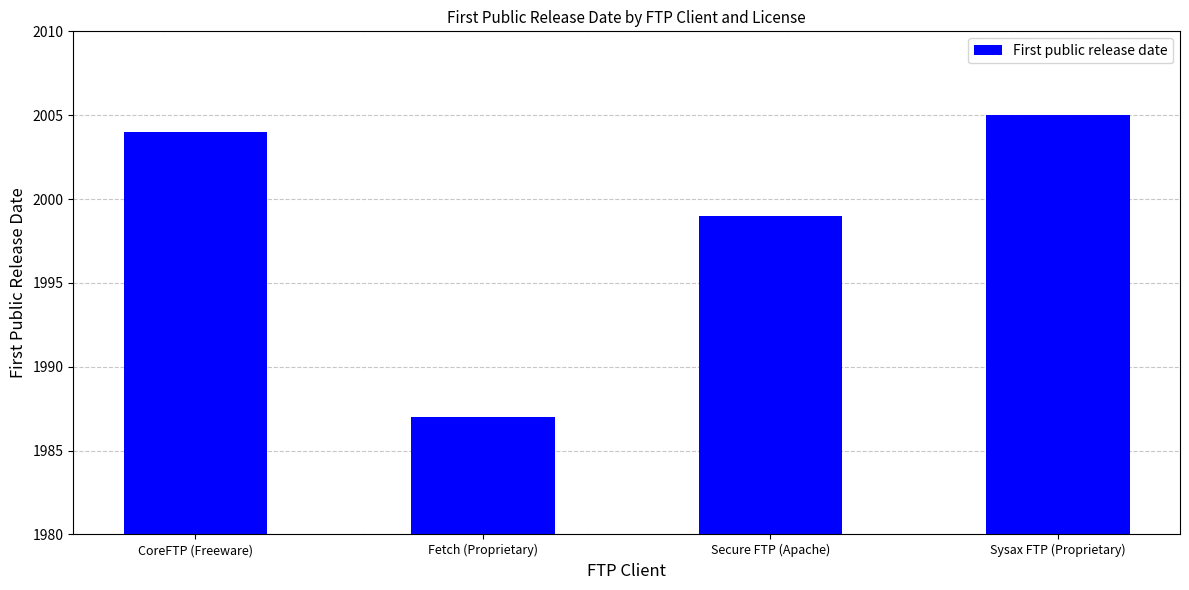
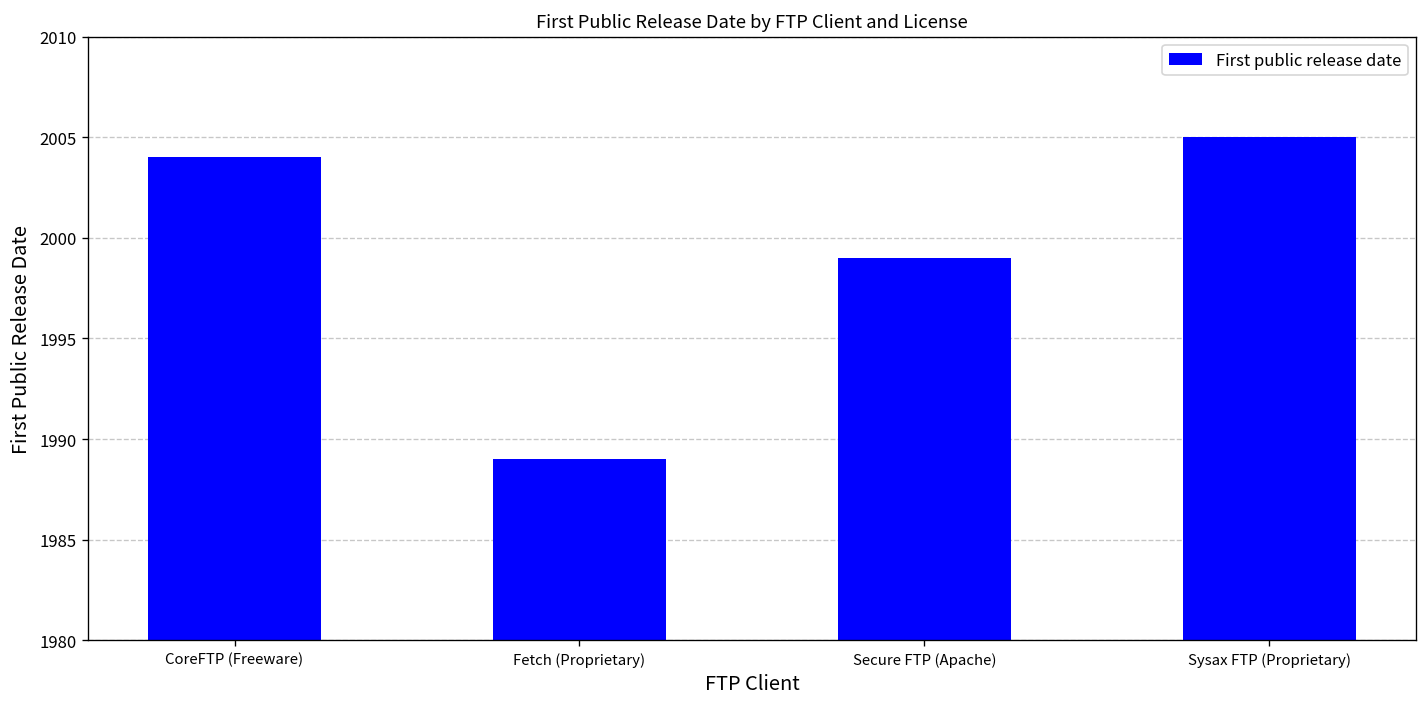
Fetch (Proprietary): 1987 -> 1989
